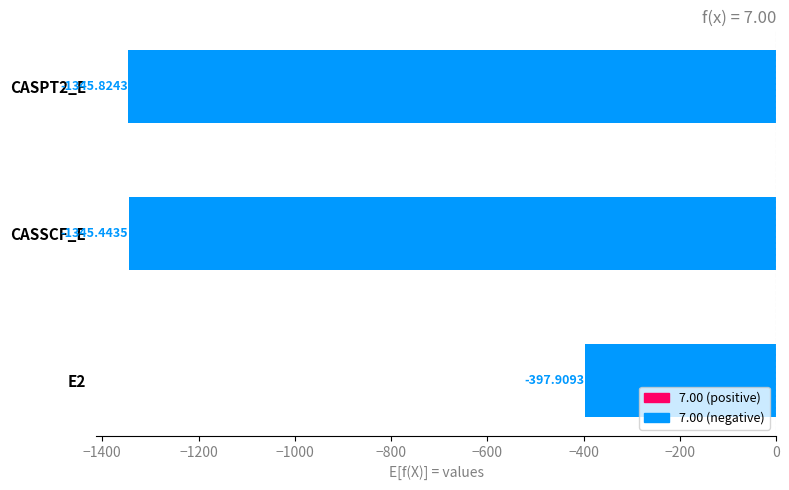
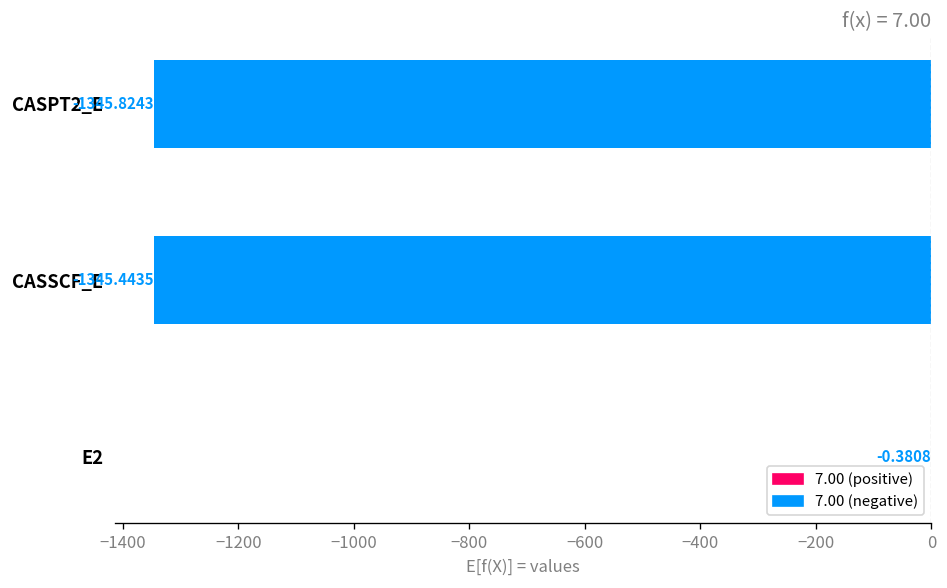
E2: -397.9093 -> -0.3808
